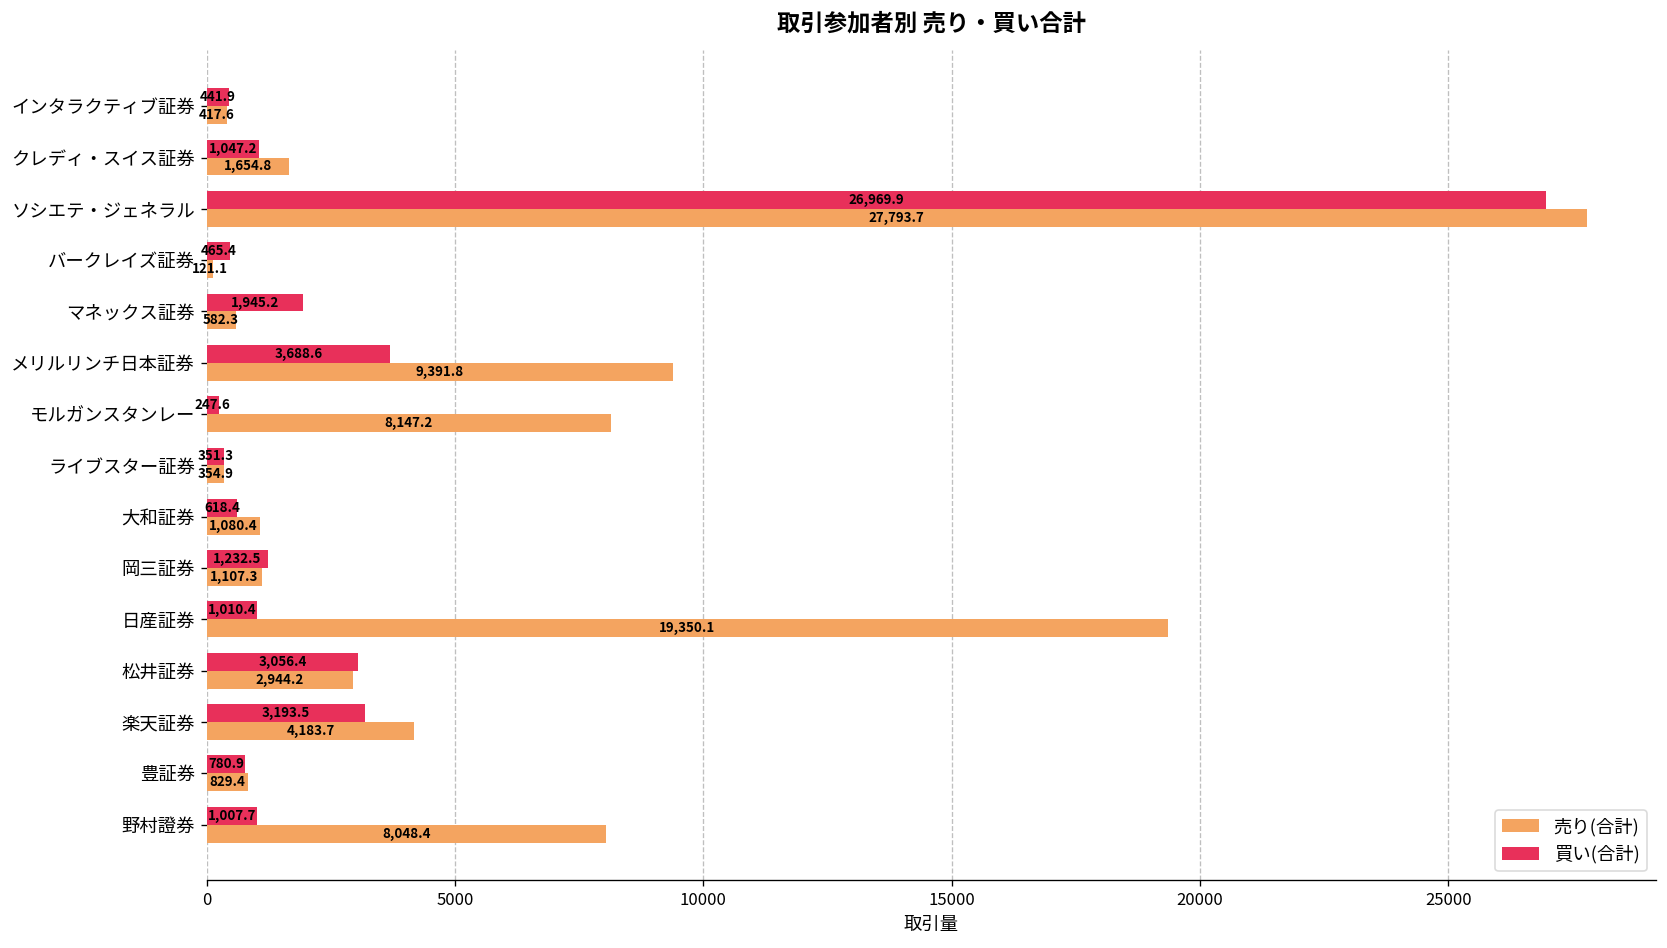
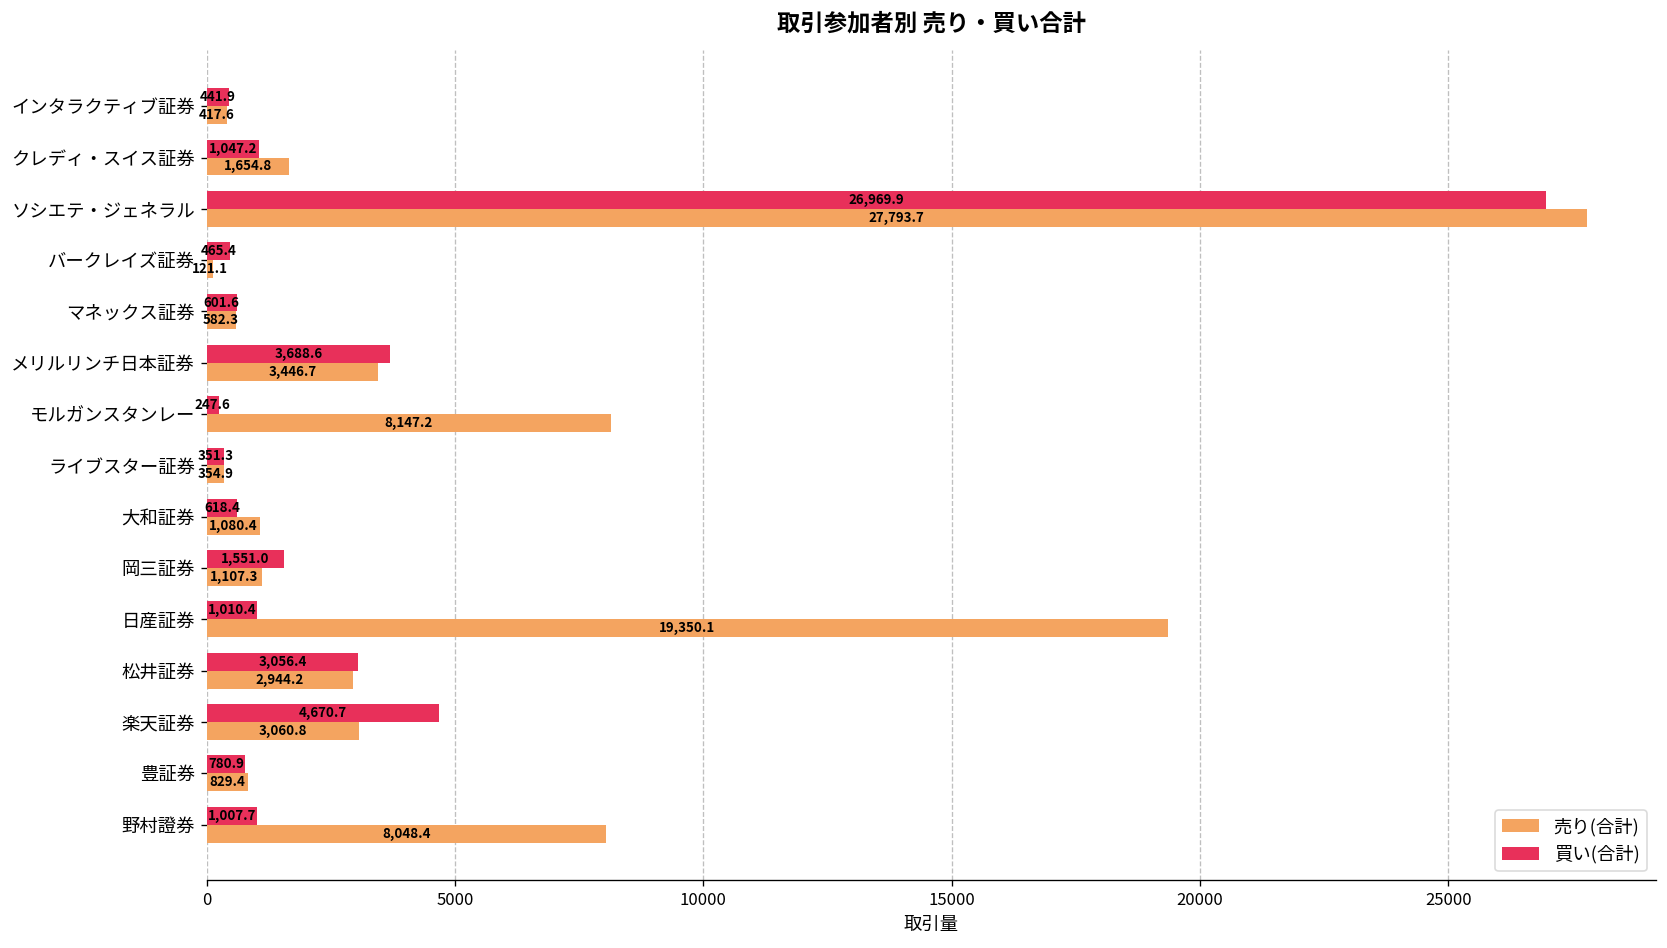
買い(合計), マネックス証券: 1,945.2 -> 601.6
売り(合計), メリルリンチ日本証券: 9,391.8 -> 3,446.7
買い(合計), 岡三証券: 1,232.5 -> 1,551.0
買い(合計), 楽天証券: 3,193.5 -> 4,670.7
売り(合計), 楽天証券: 4,183.7 -> 3,060.8
